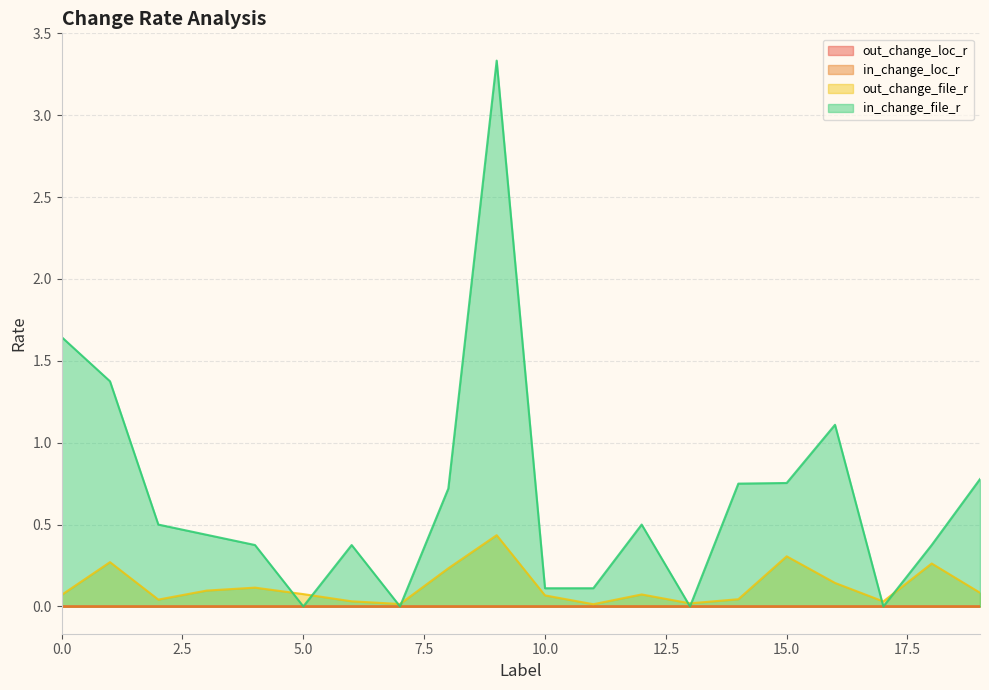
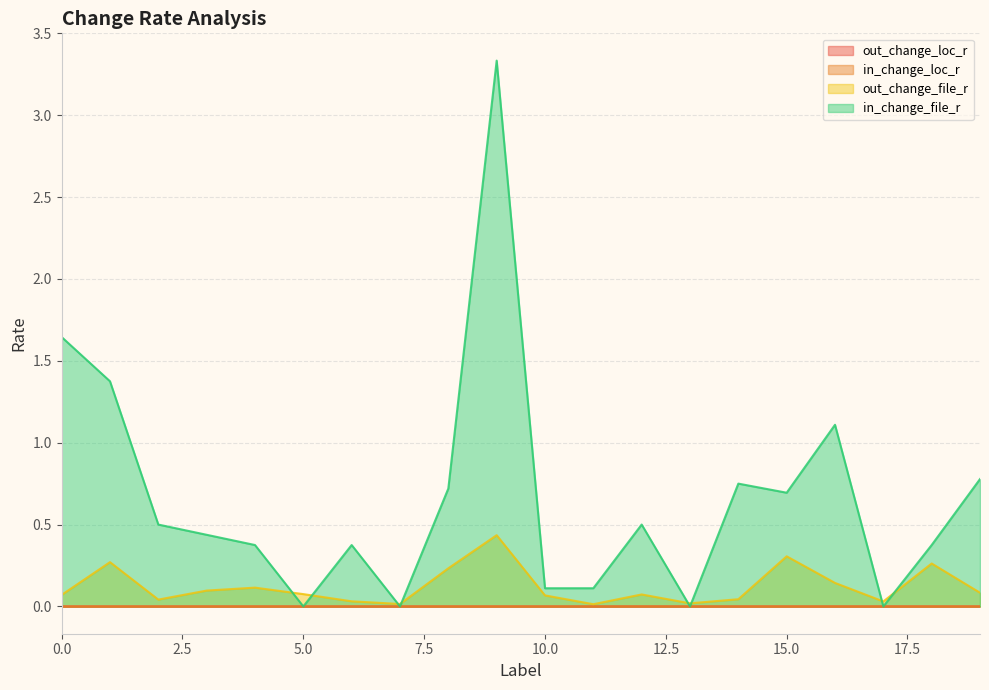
in_change_file_r, 15.0: 0.75 -> 0.69
